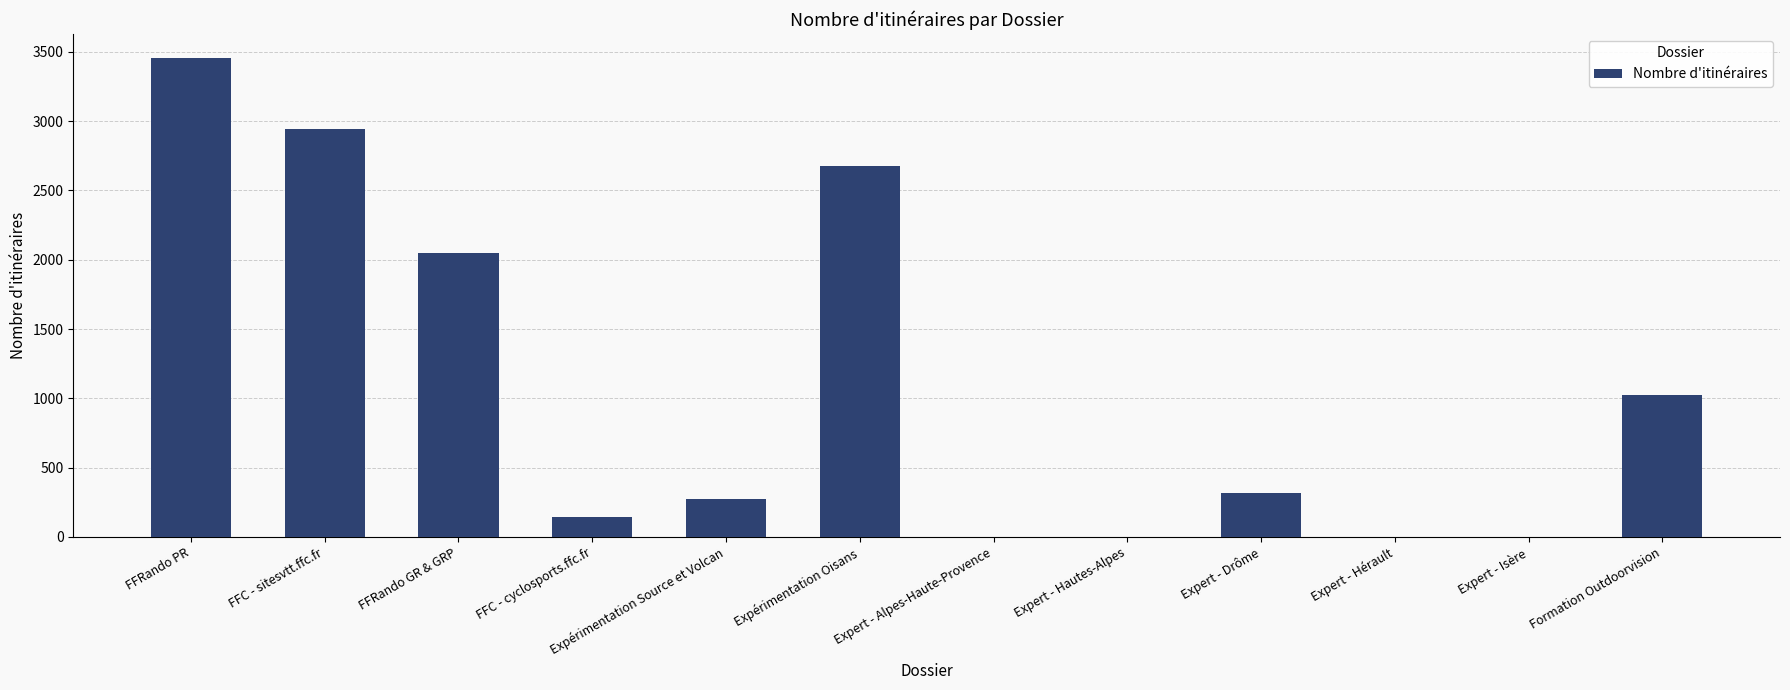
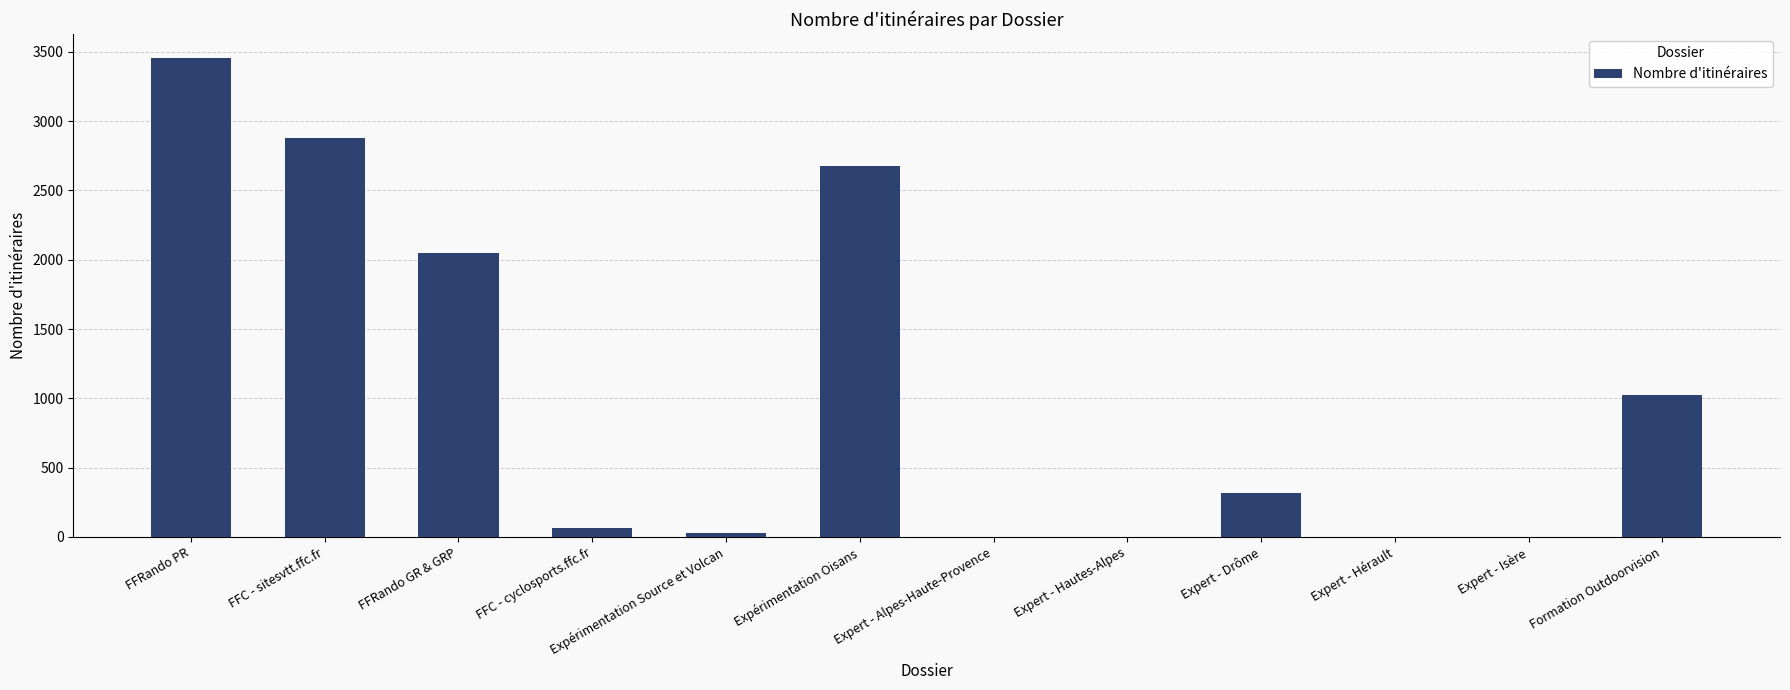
FFC - sitesvtt.ffc.fr: 2940 -> 2880
FFC - cyclosports.ffc.fr: 140 -> 60
Expérimentation Source et Volcan: 270 -> 30
